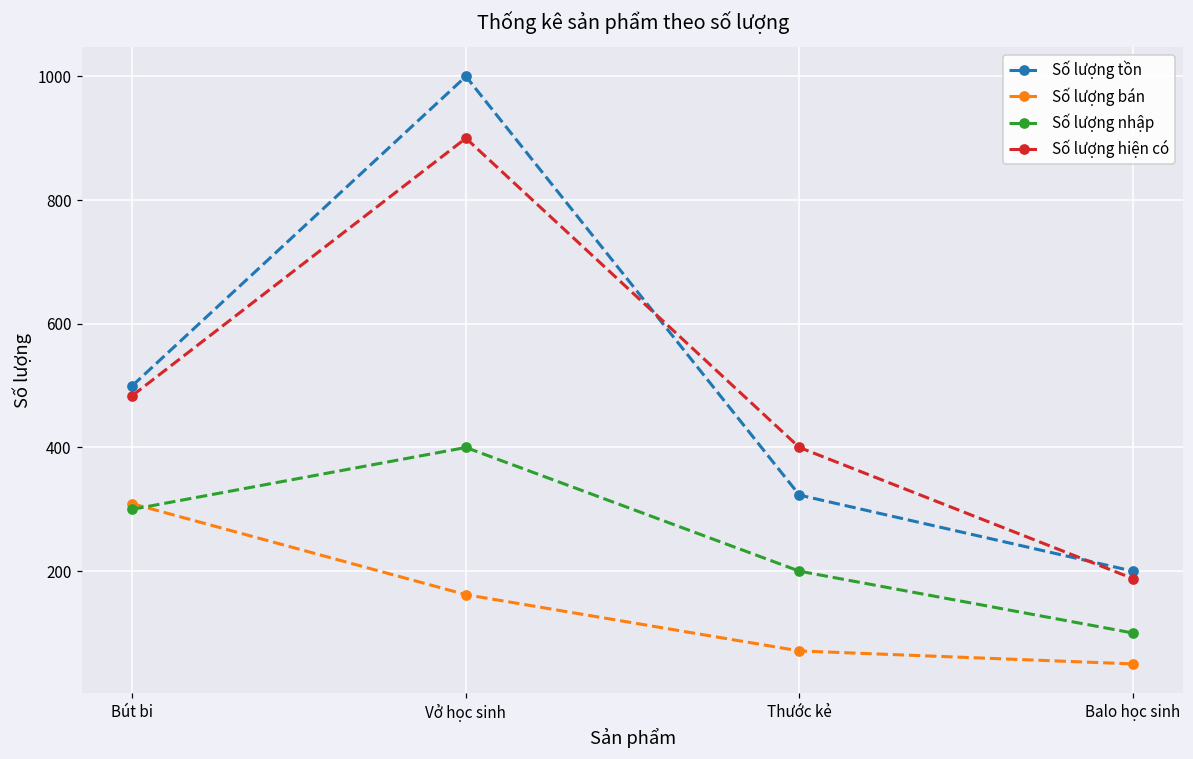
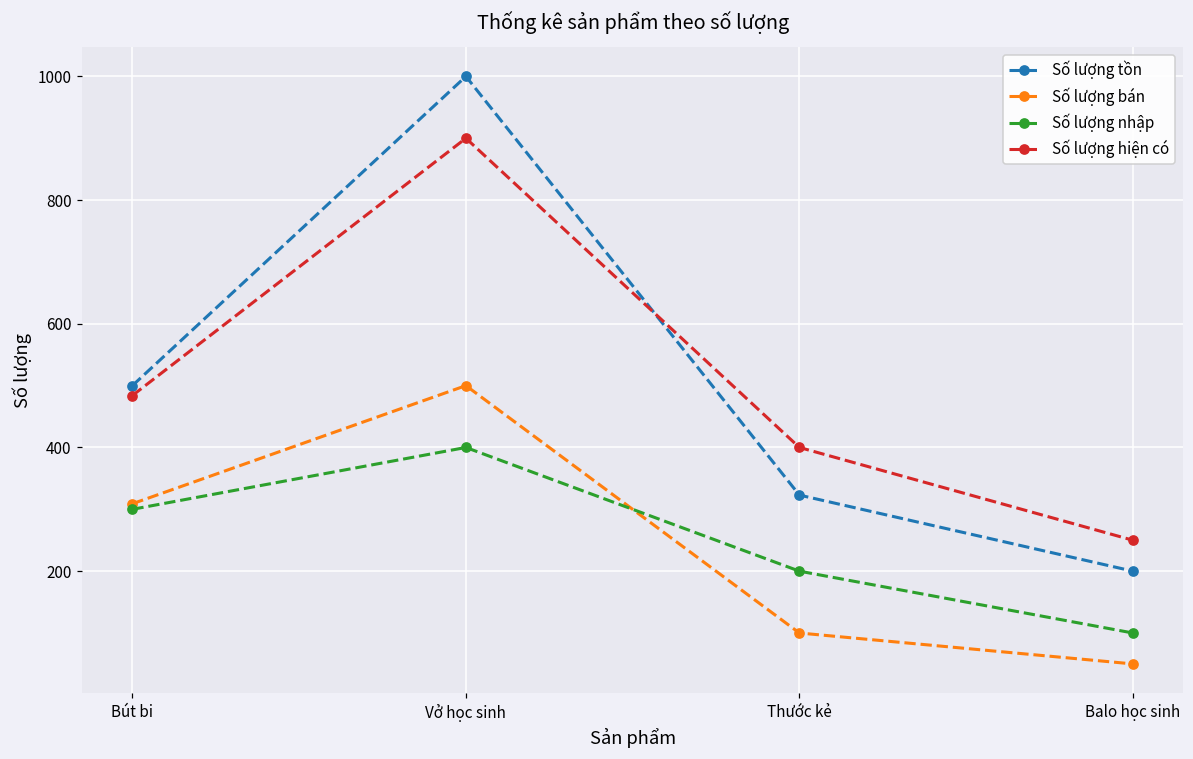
Số lượng bán, Vở học sinh: 160 -> 500
Số lượng bán, Thước kẻ: 70 -> 100
Số lượng hiện có, Balo học sinh: 190 -> 250
